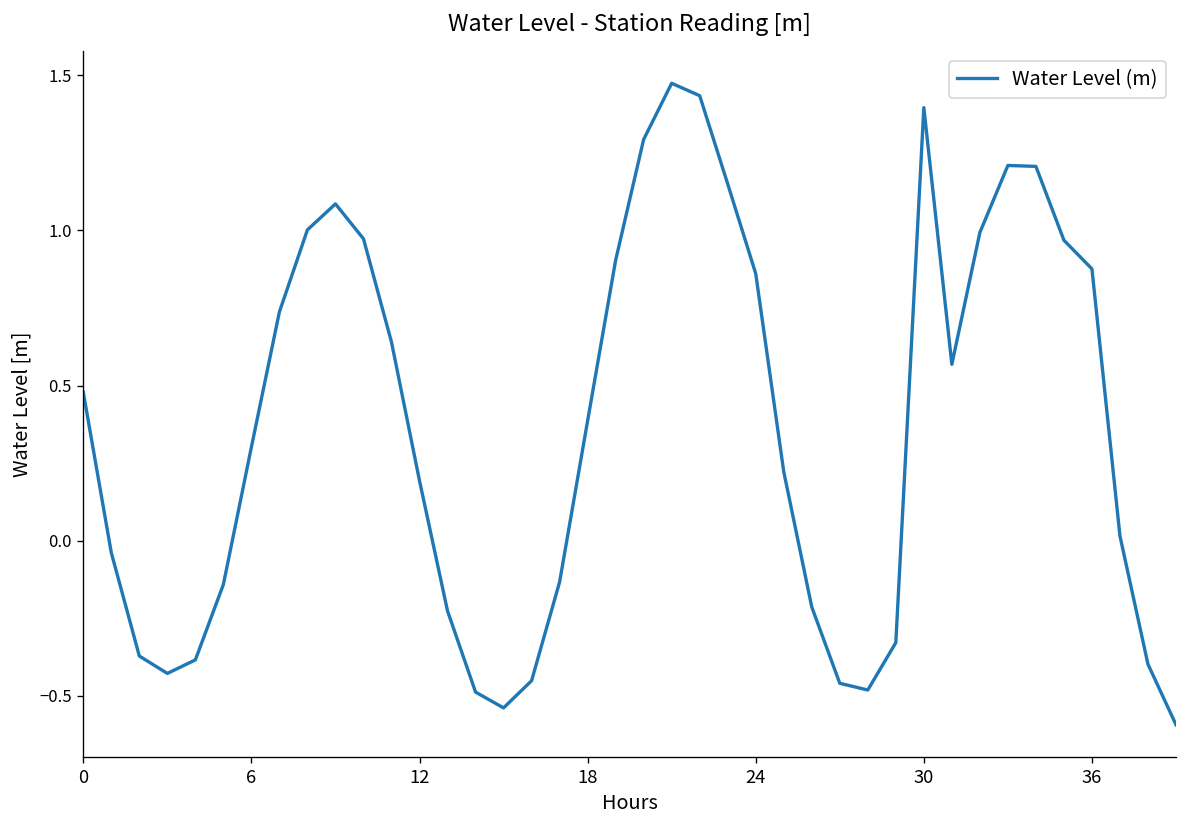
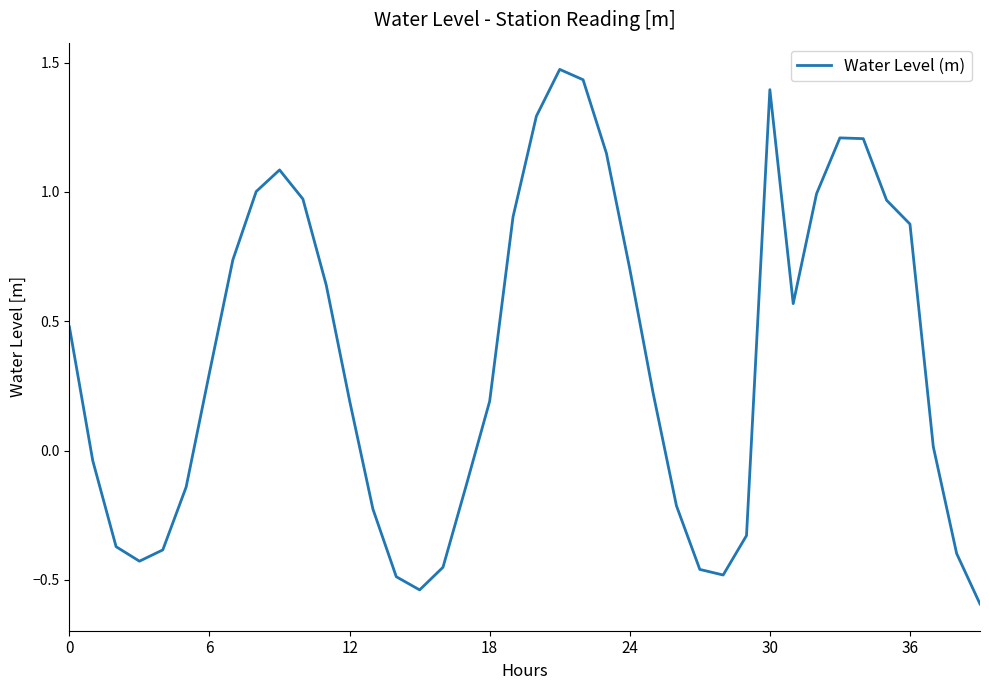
18: 0.39 -> 0.19
24: 0.86 -> 0.70
